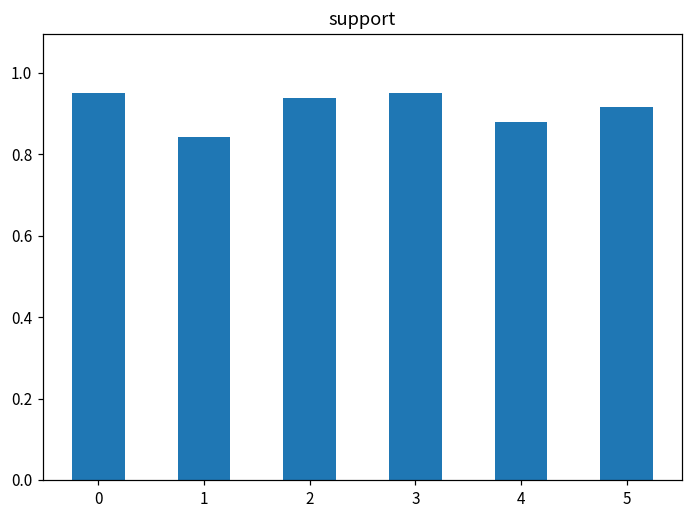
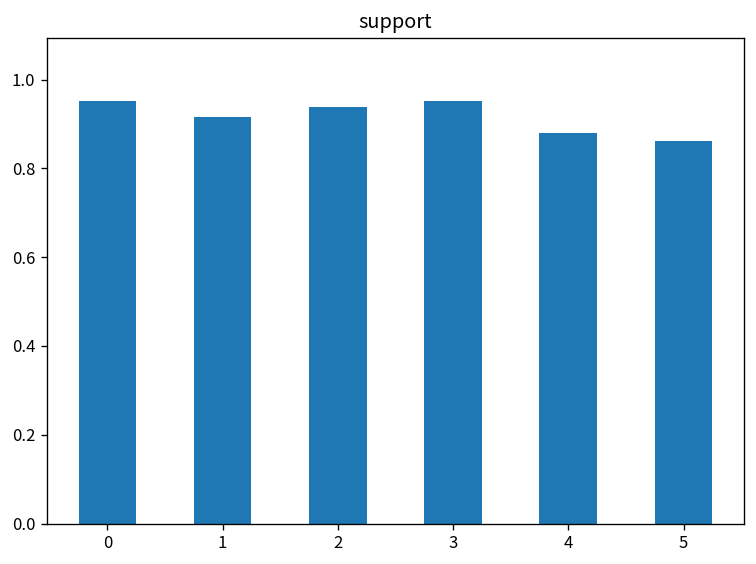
1: 0.84 -> 0.92
5: 0.92 -> 0.86
